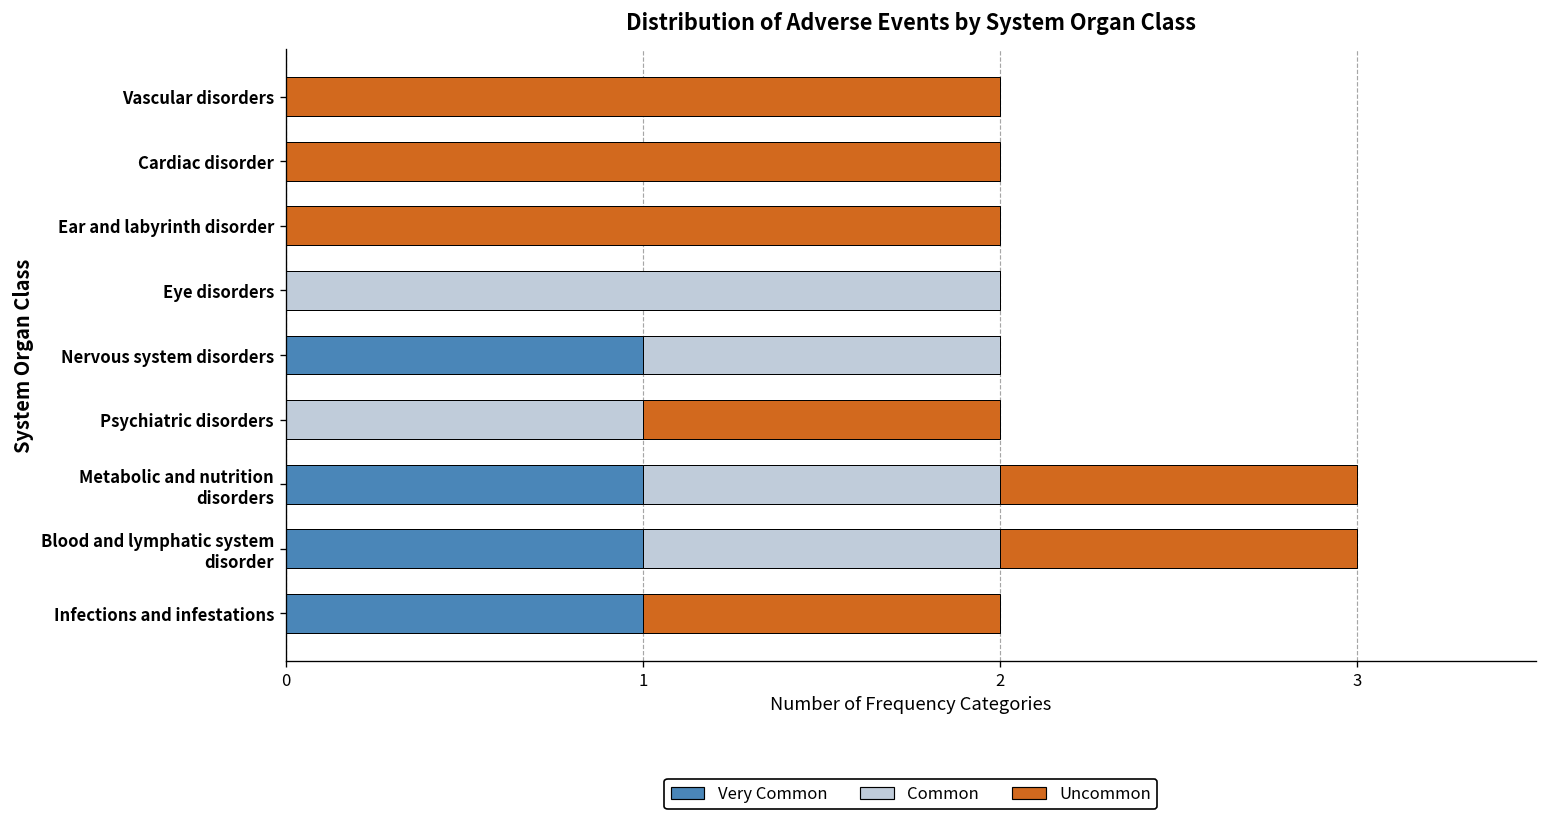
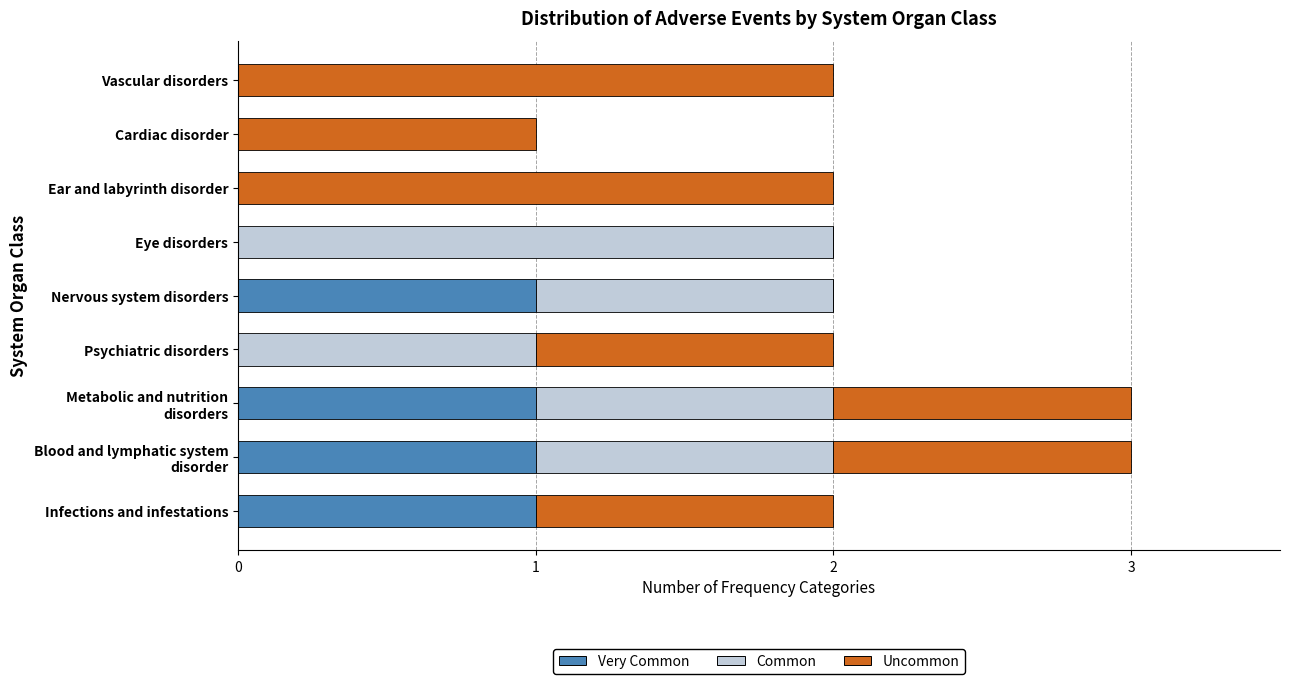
Uncommon, Cardiac disorder: 2 -> 1
